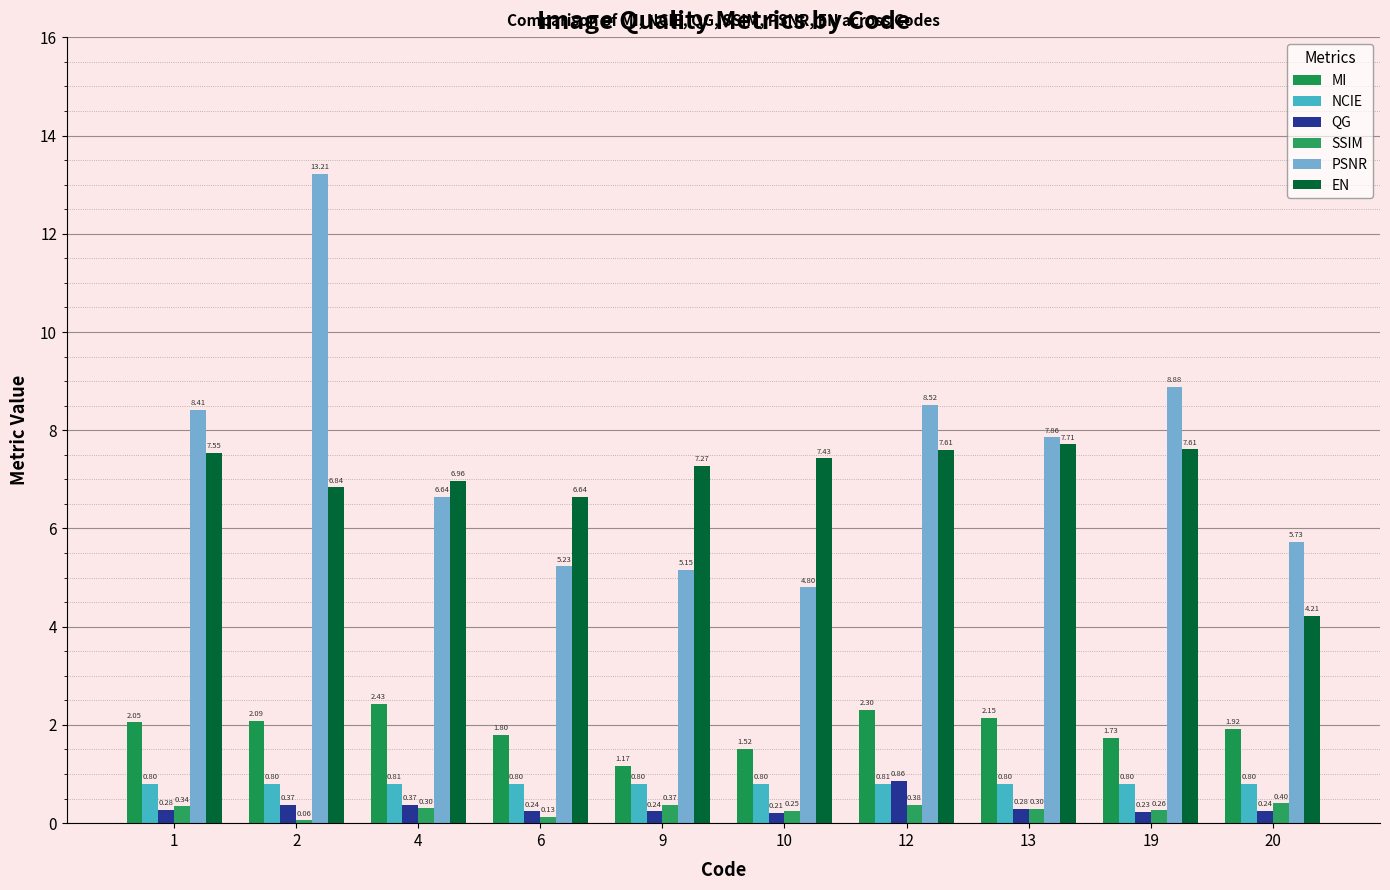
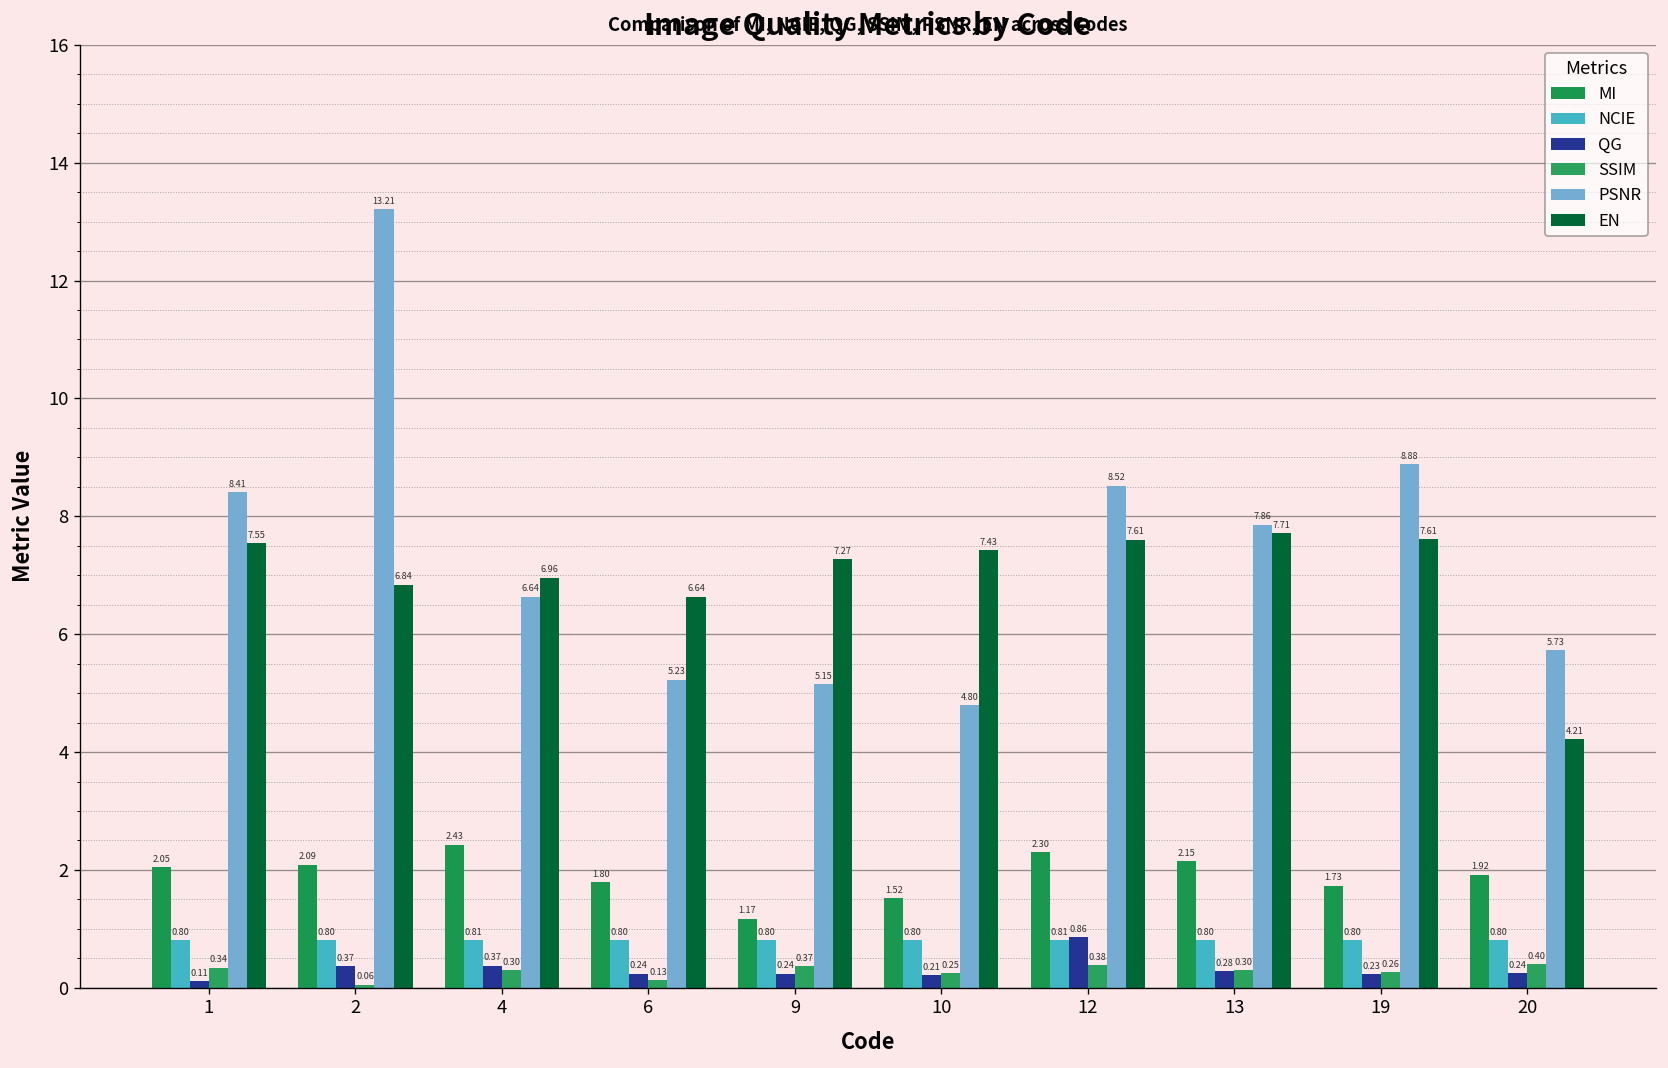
QG, 1: 0.28 -> 0.11
